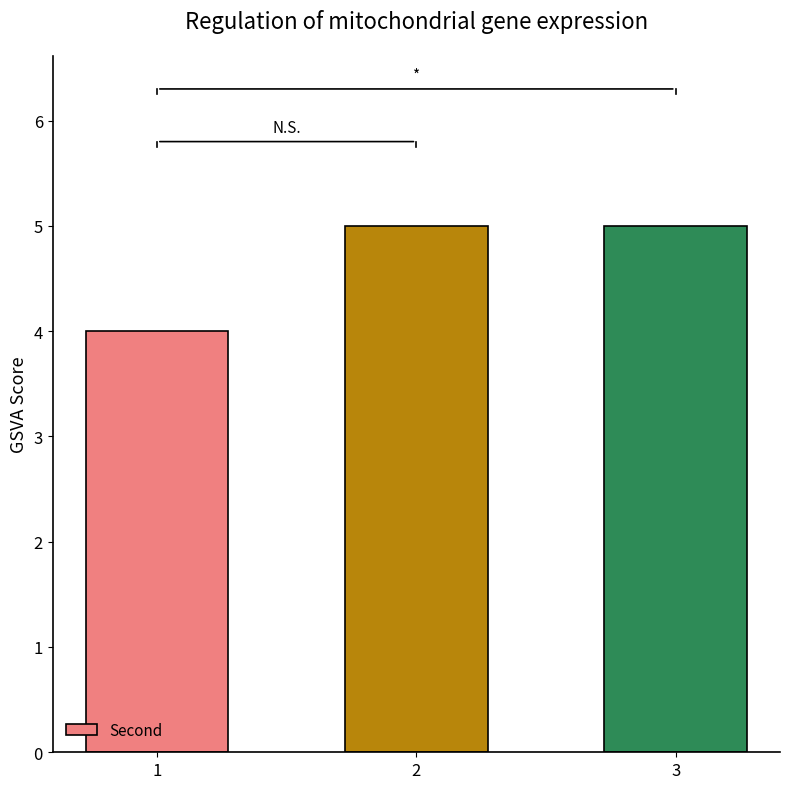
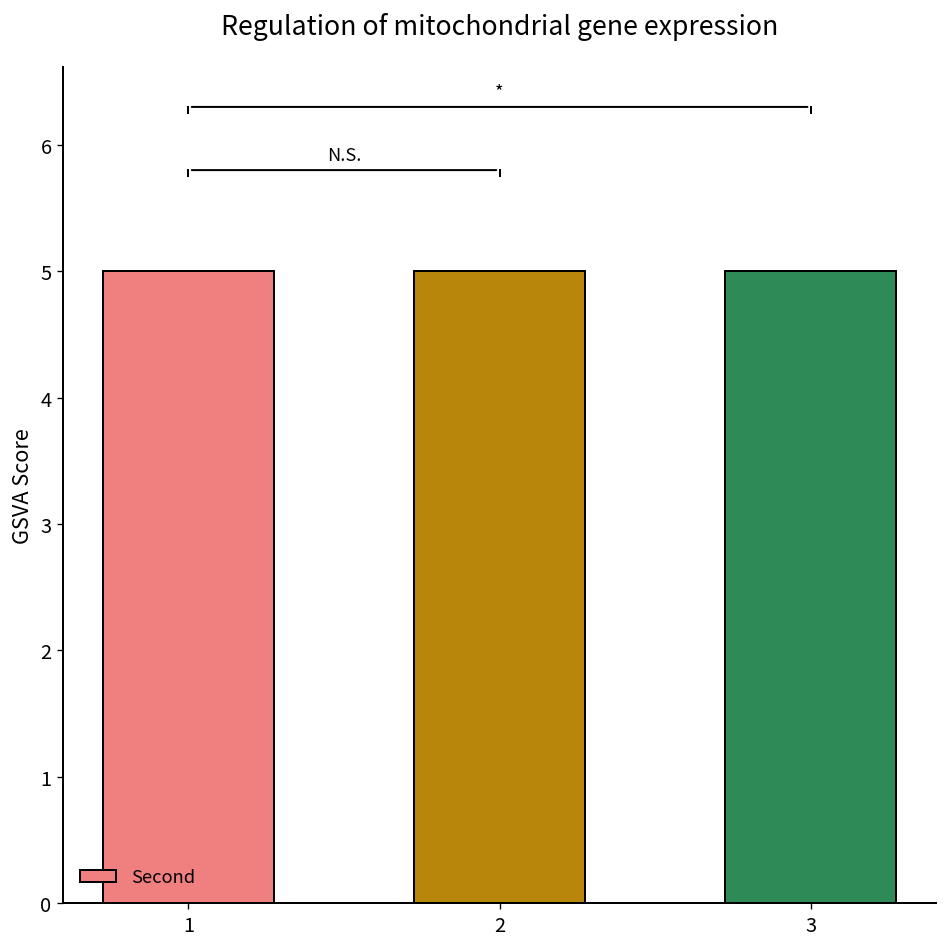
Second, 1: 4 -> 5
